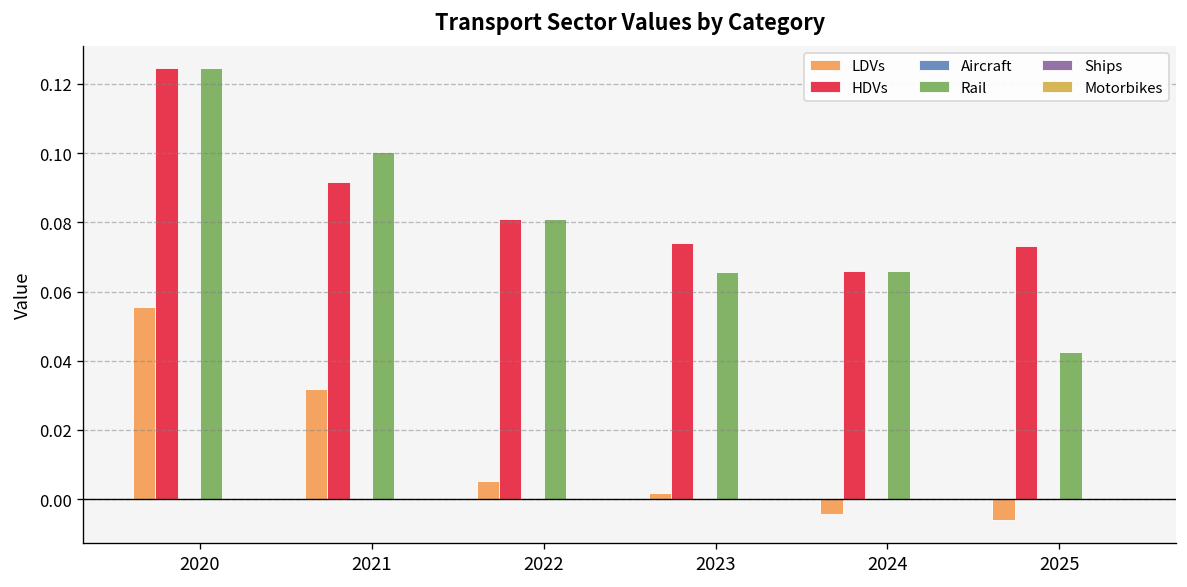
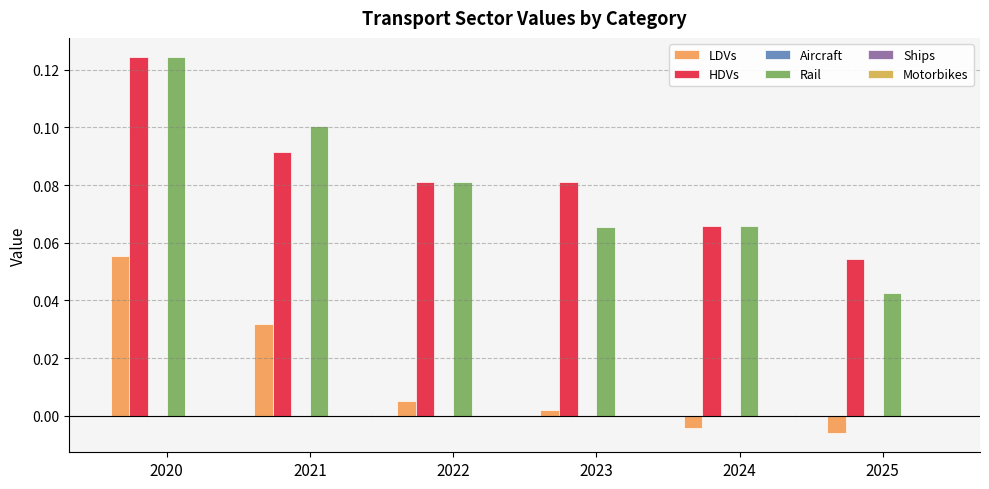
HDVs, 2023: 0.074 -> 0.081
HDVs, 2025: 0.073 -> 0.054
